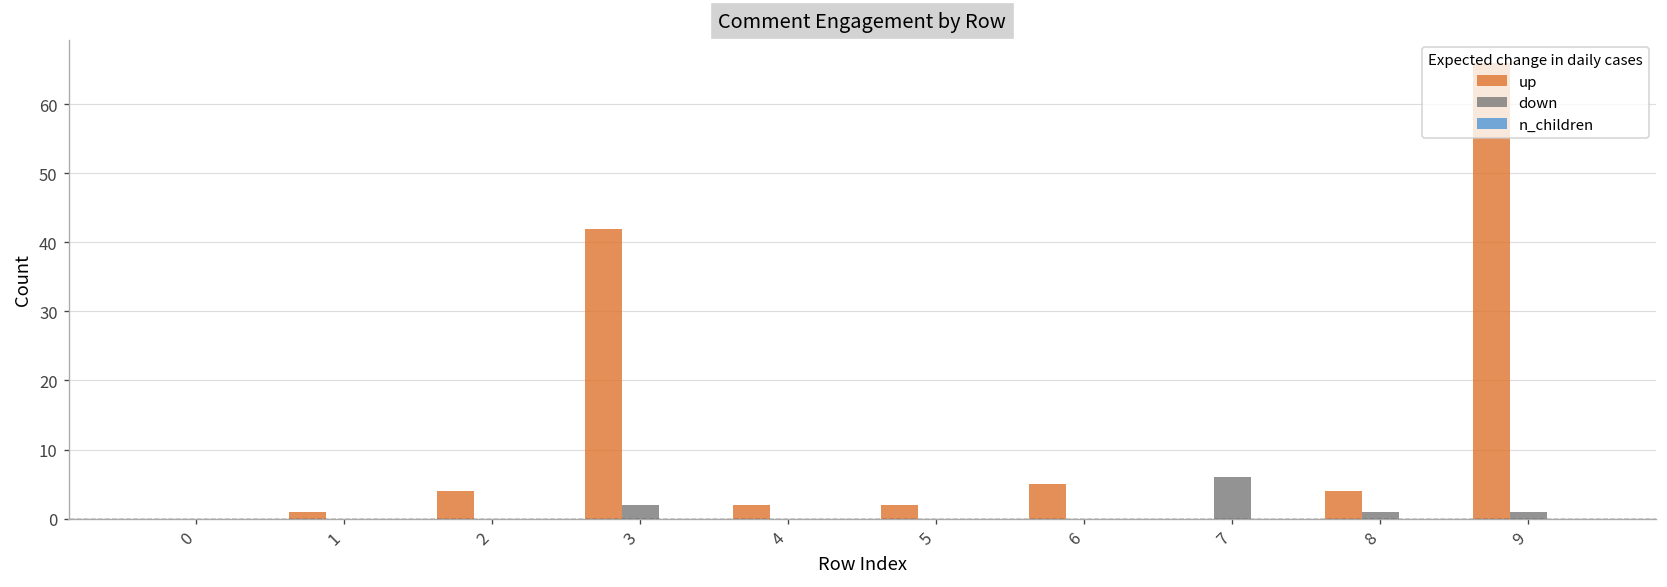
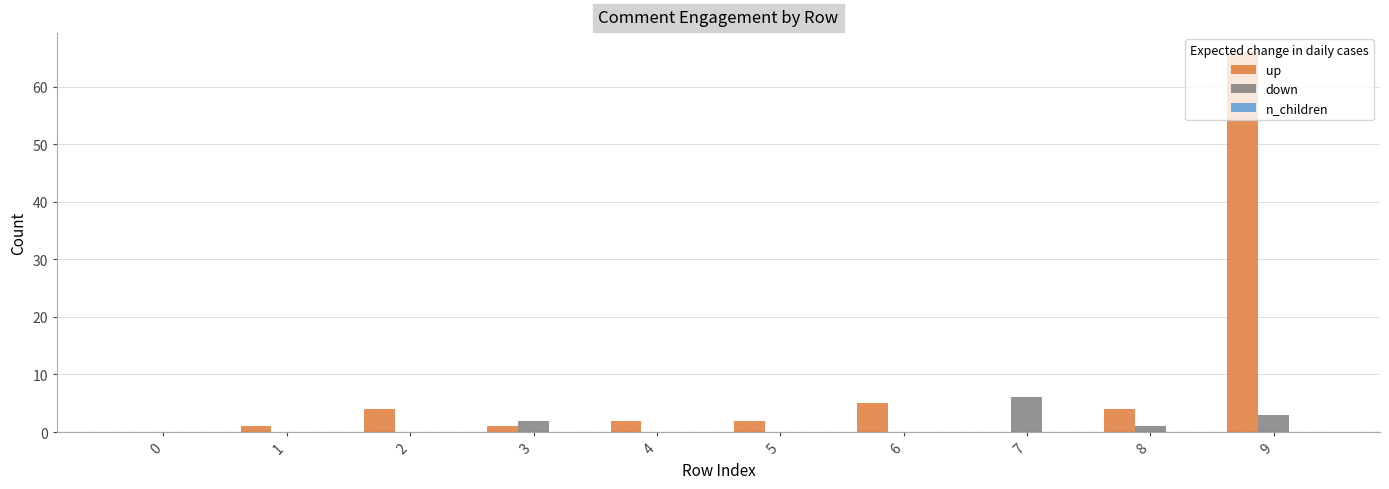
up, 3: 42 -> 1
down, 9: 1 -> 3
